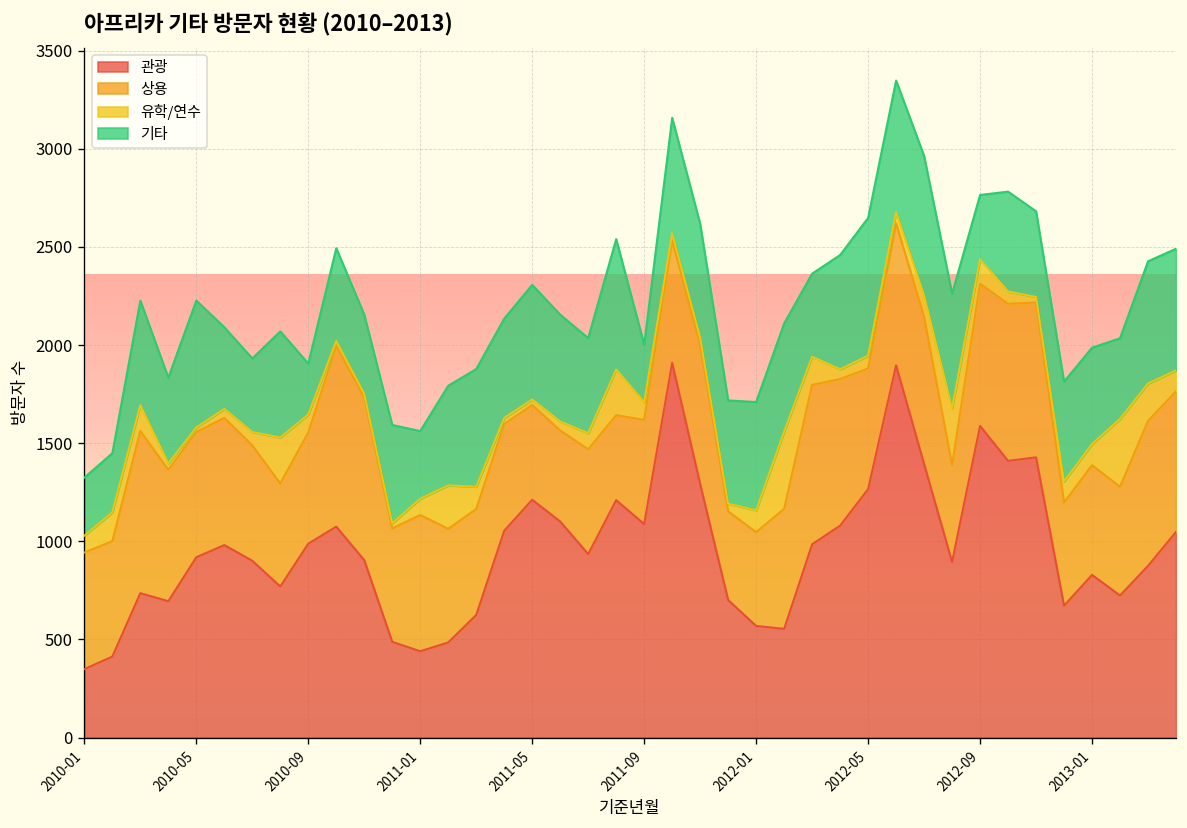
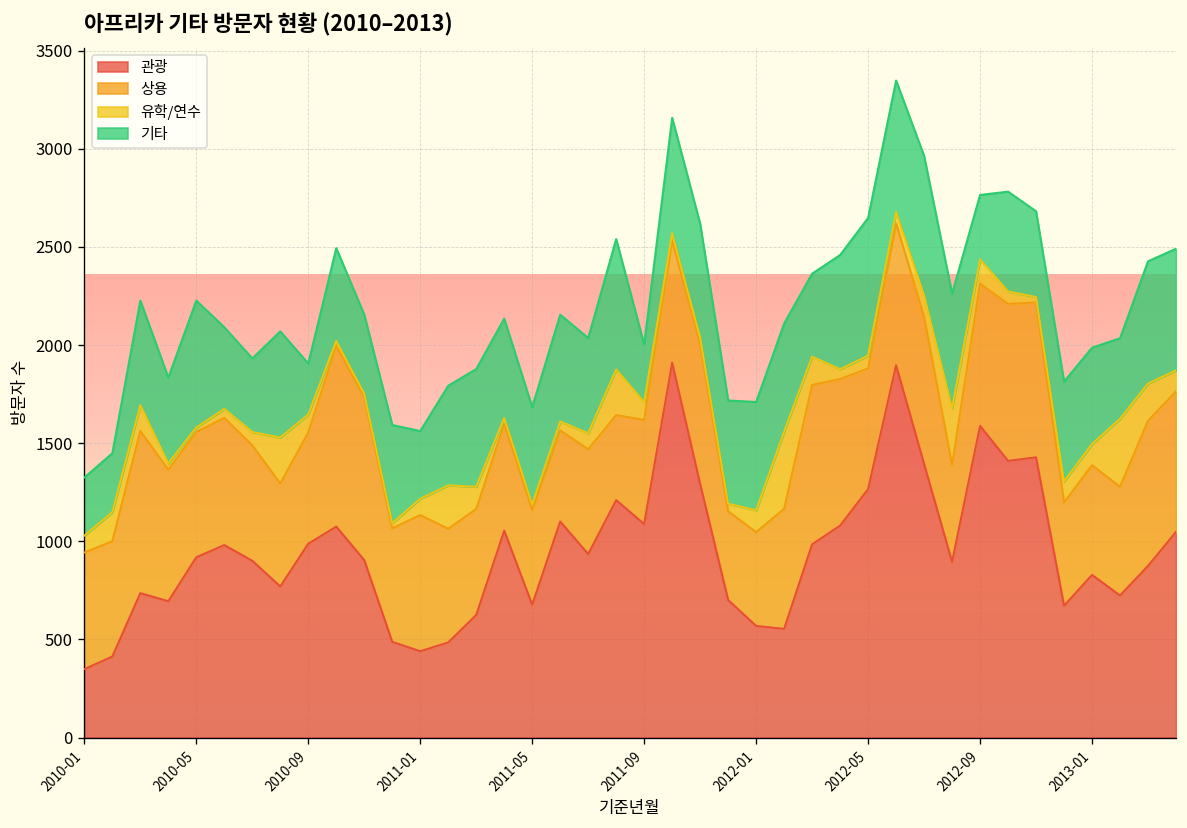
관광, 2011-05: 1210 -> 680
기타, 2011-05: 580 -> 500
